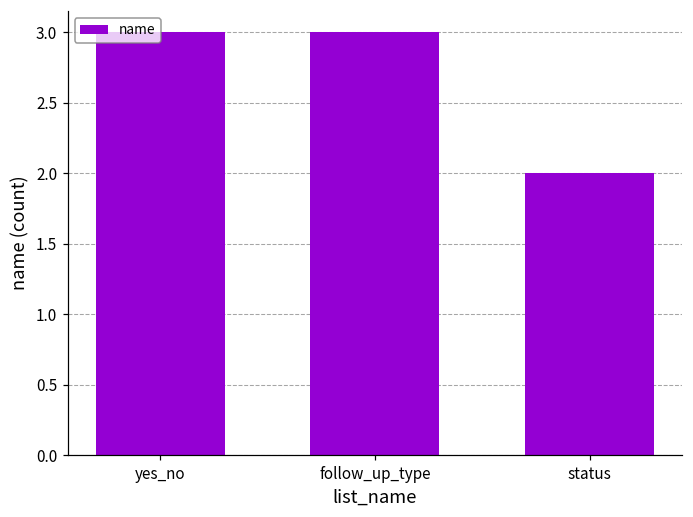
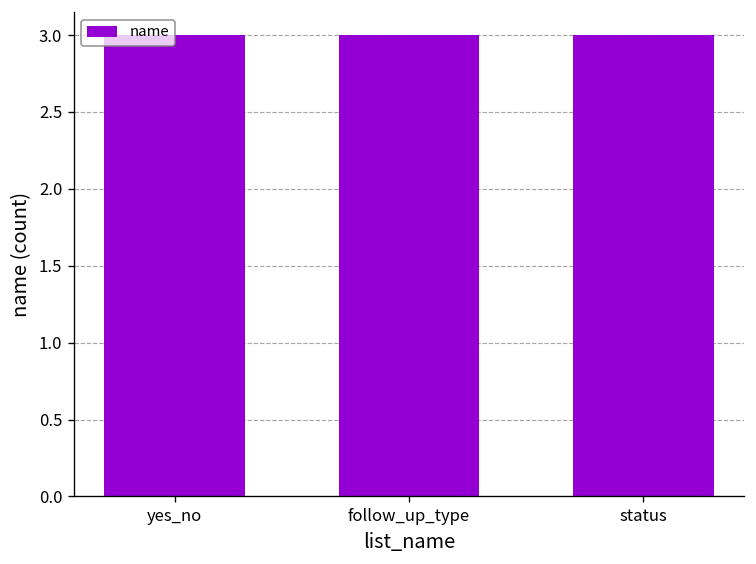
status: 2 -> 3
